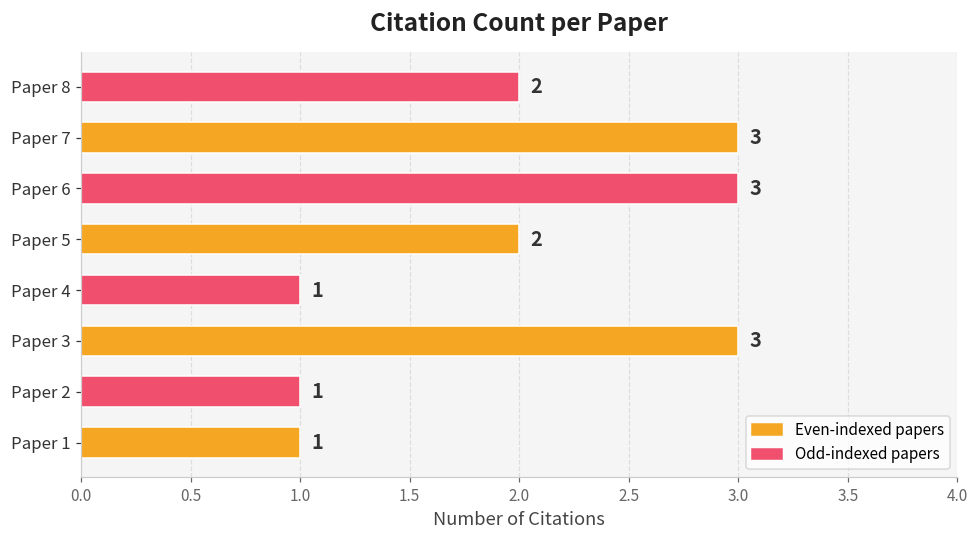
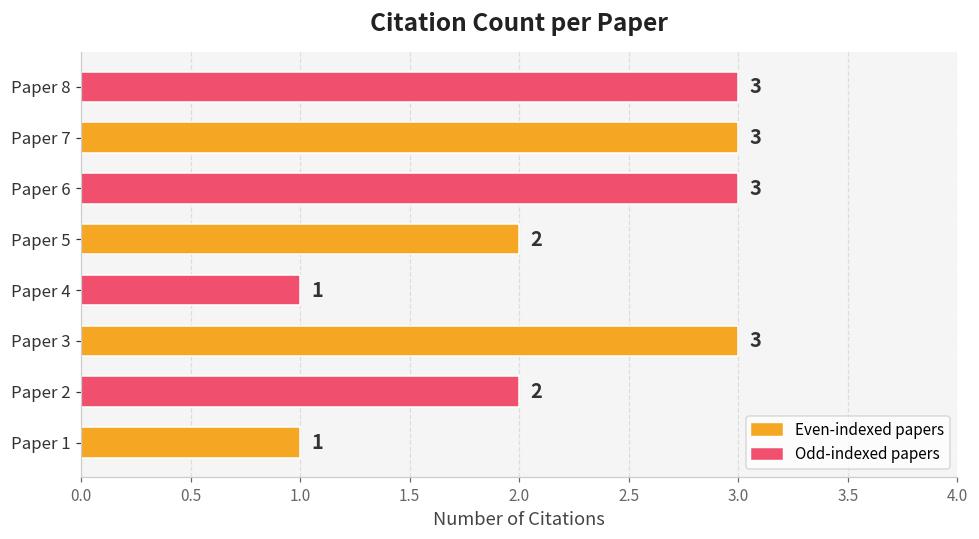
Paper 8: 2 -> 3
Paper 2: 1 -> 2
